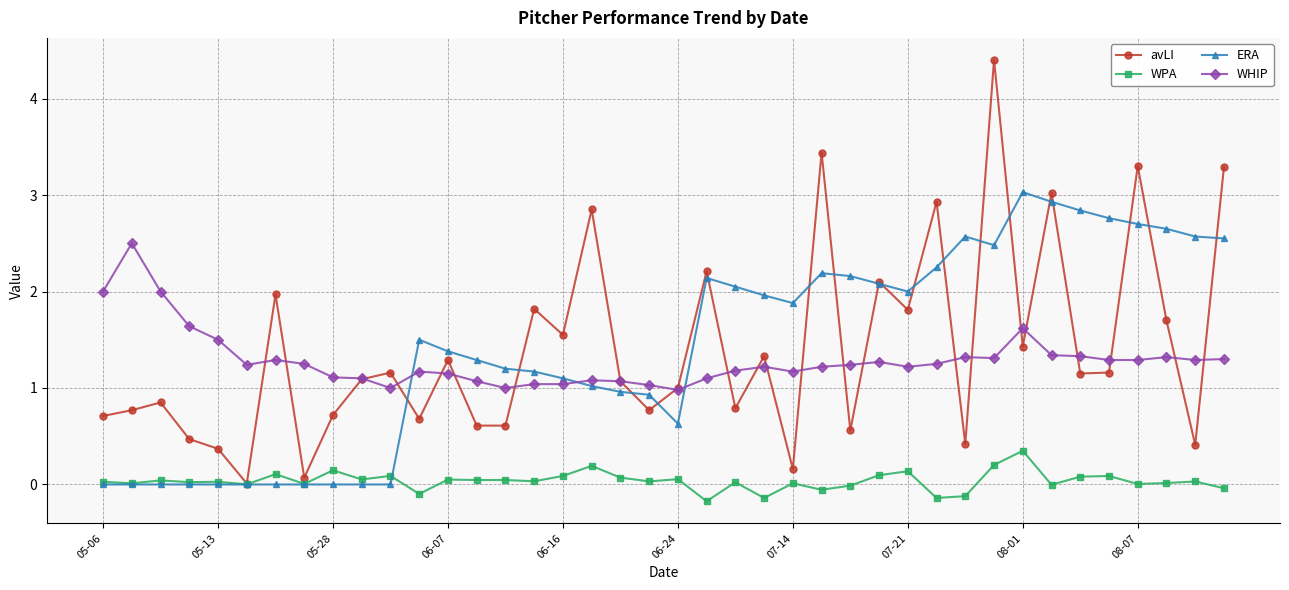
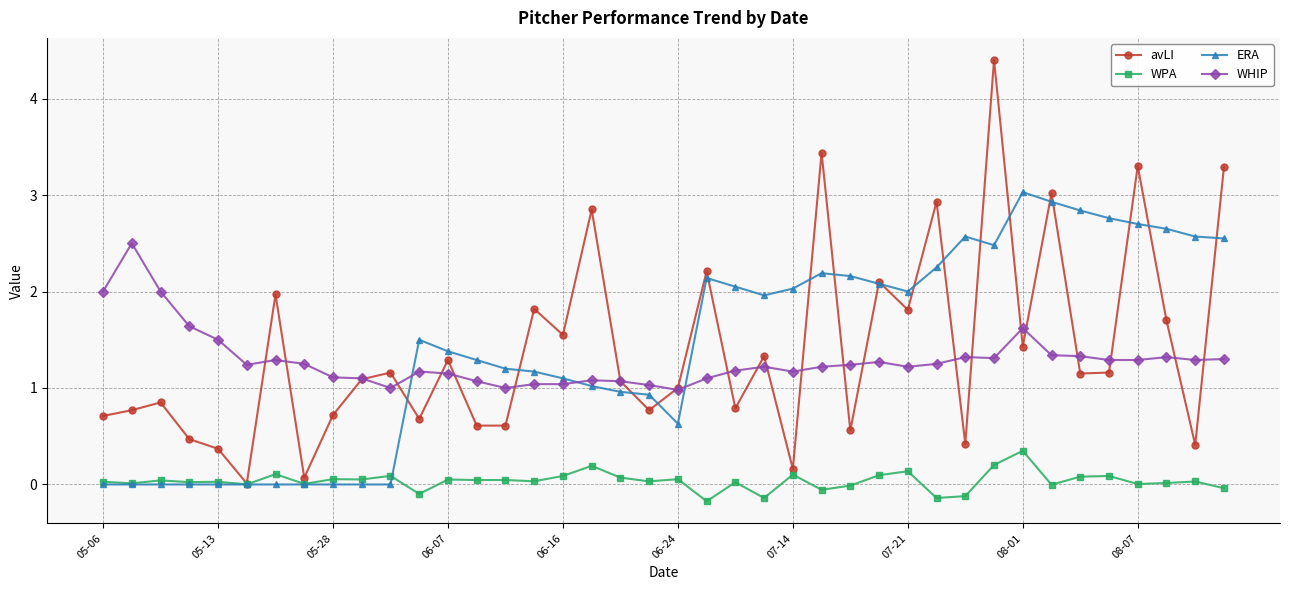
WPA, 05-28: 0.15 -> 0.06
WPA, 07-14: 0.0 -> 0.1
ERA, 07-14: 1.9 -> 2.0
